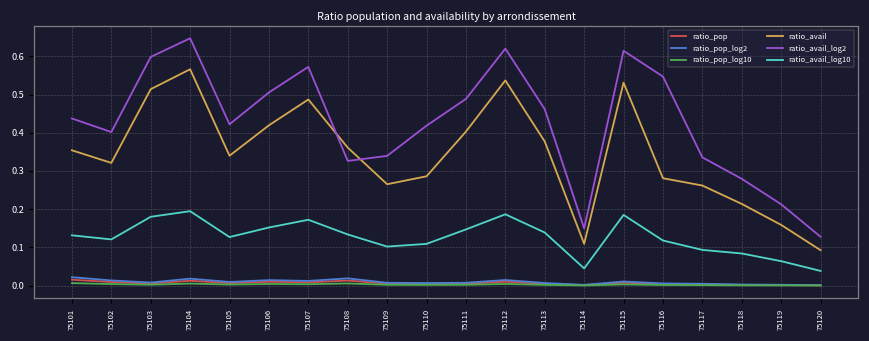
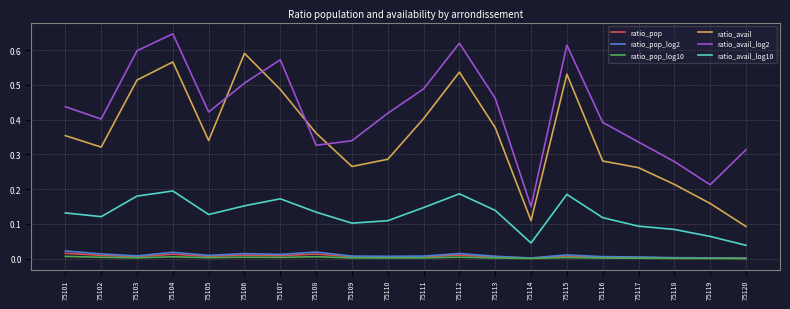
ratio_avail, 75106: 0.42 -> 0.59
ratio_avail_log2, 75116: 0.55 -> 0.39
ratio_avail_log2, 75120: 0.13 -> 0.31
